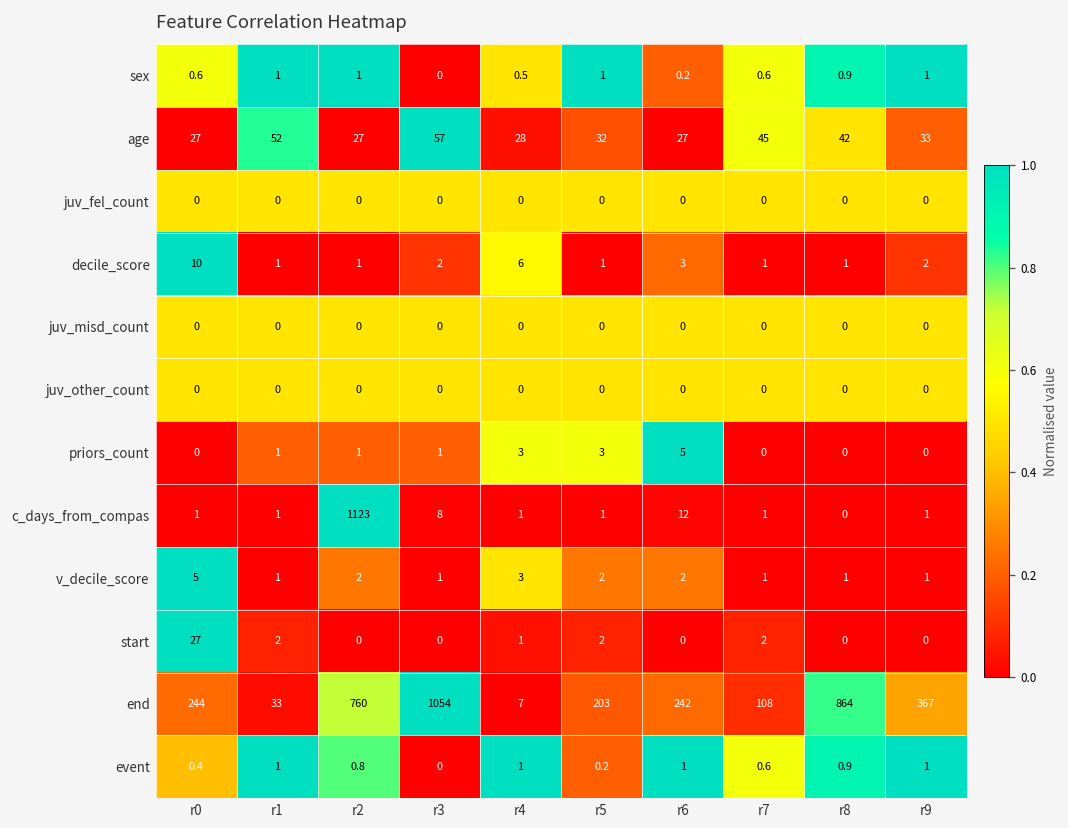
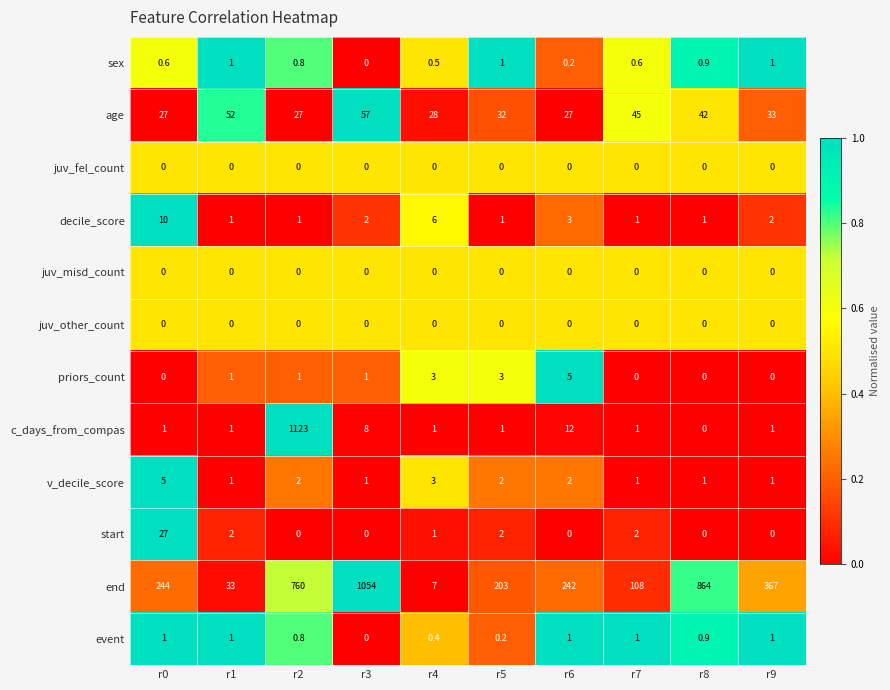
sex, r2: 1 -> 0.8
event, r0: 0.4 -> 1
event, r4: 1 -> 0.4
event, r7: 0.6 -> 1
